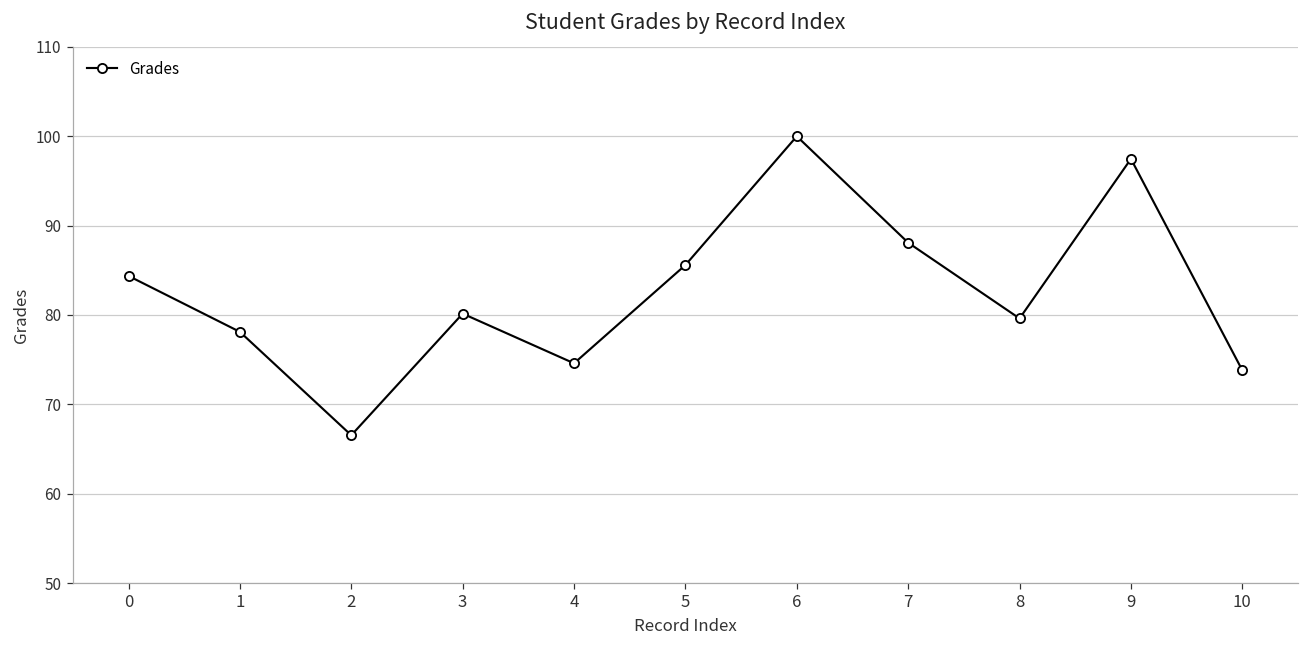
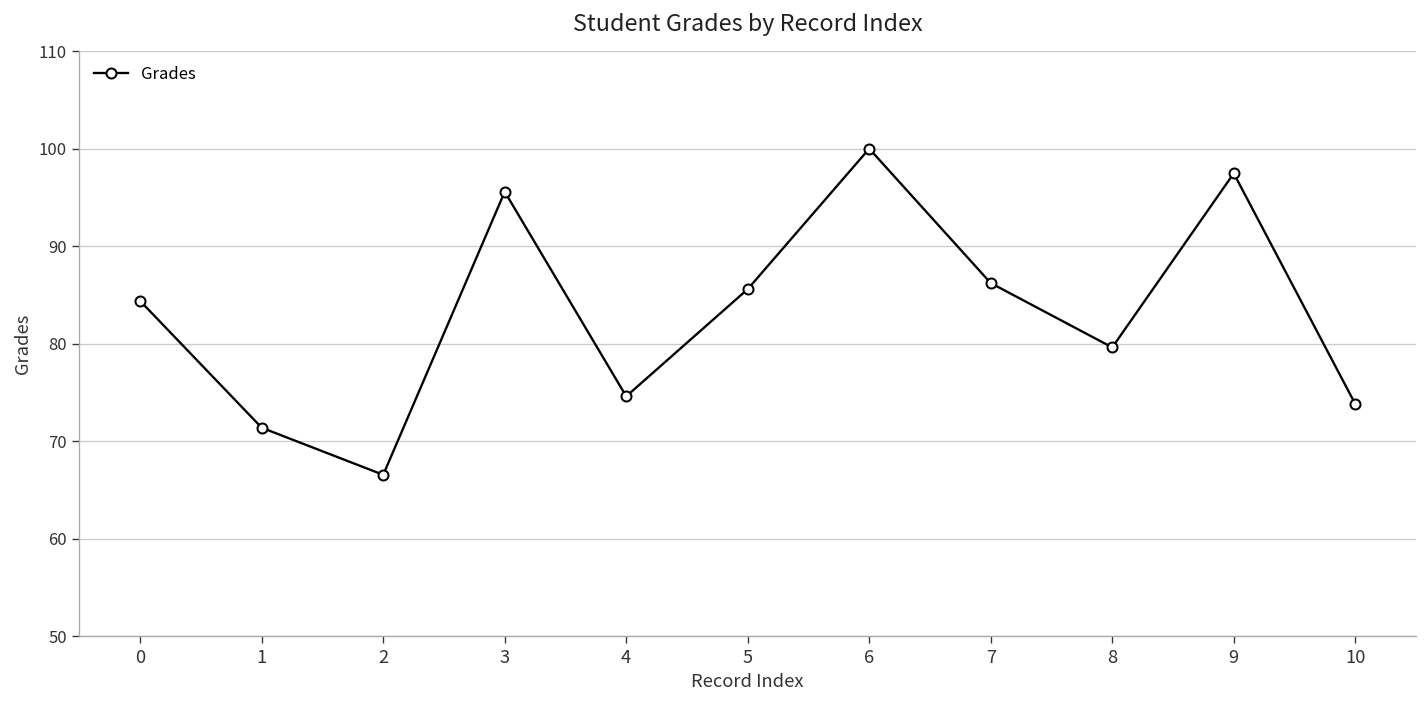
1: 78 -> 71
3: 80 -> 96
7: 88 -> 86
